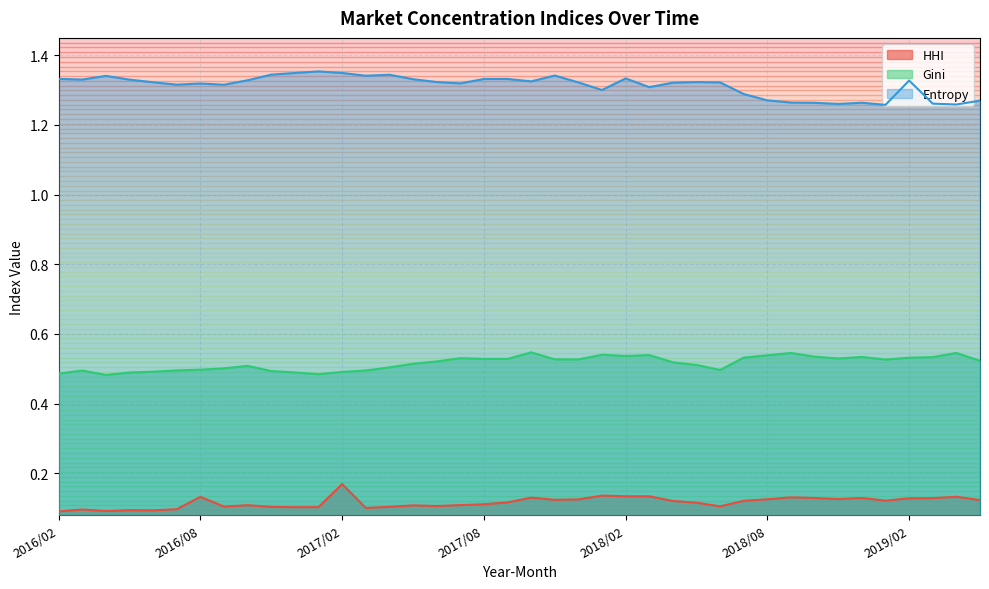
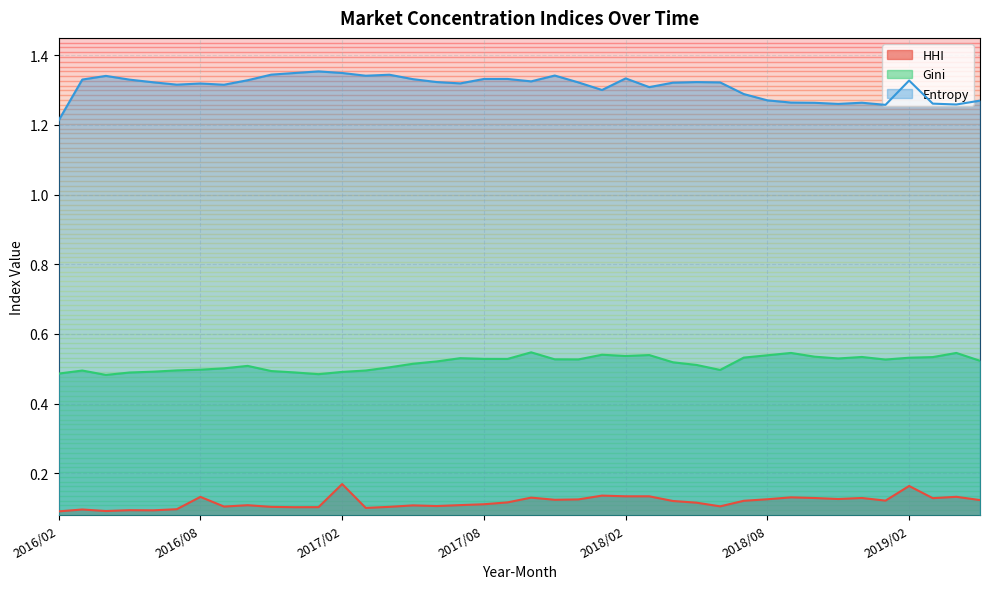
Entropy, 2016/02: 1.33 -> 1.21
HHI, 2019/02: 0.13 -> 0.16
